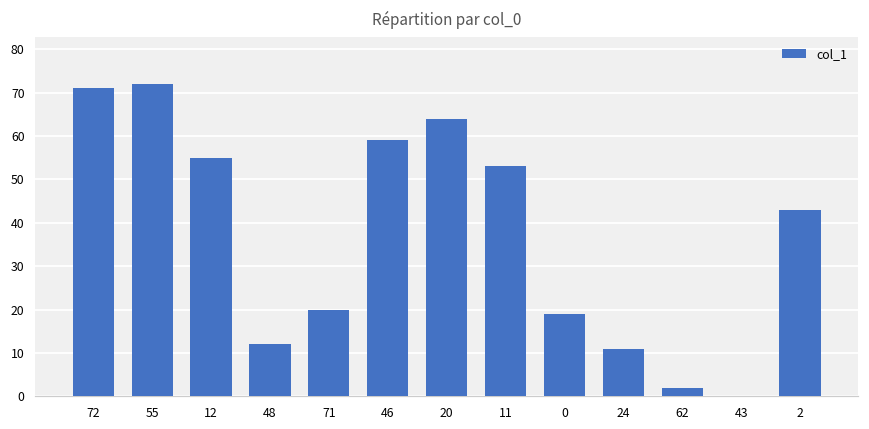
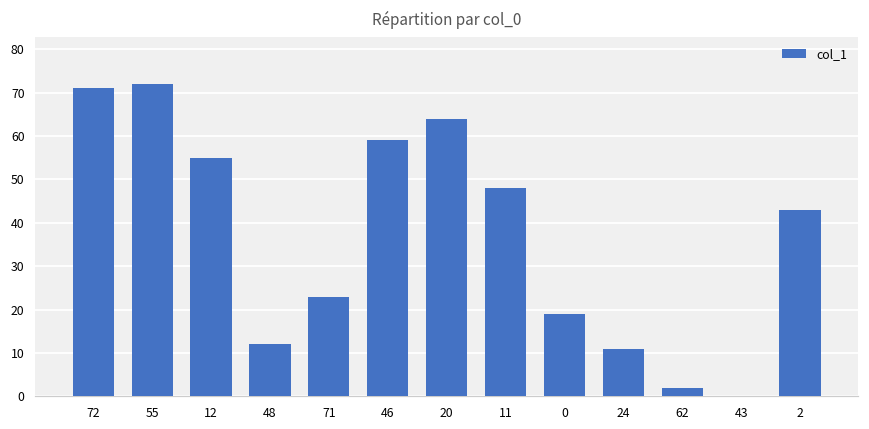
71: 20 -> 23
11: 53 -> 48
